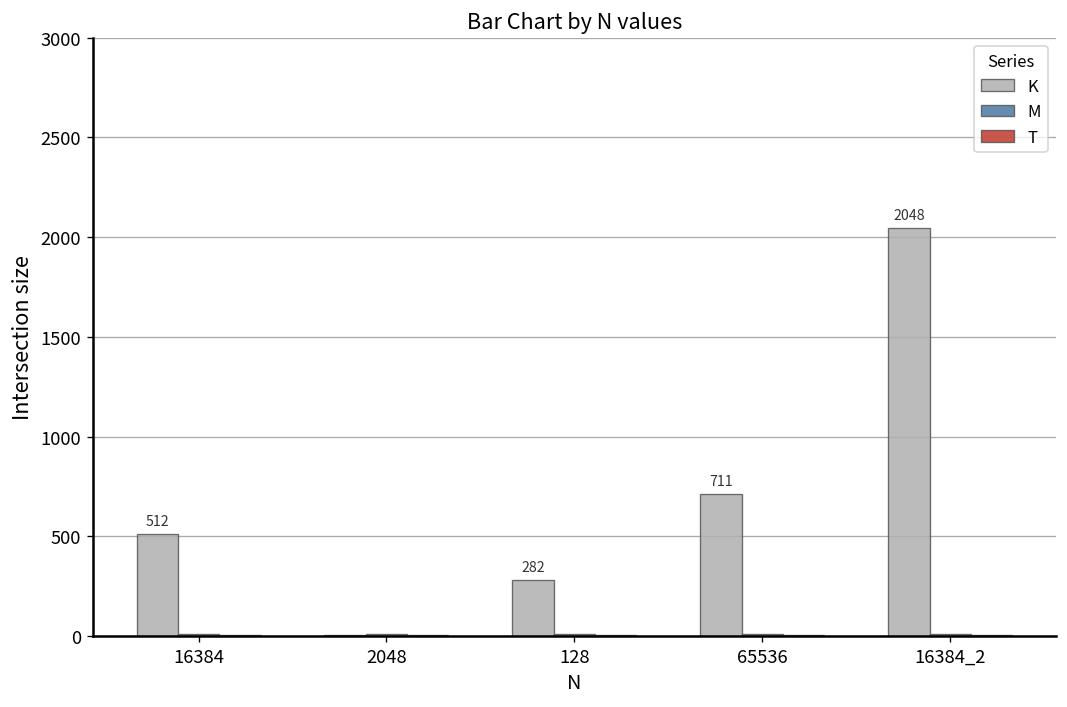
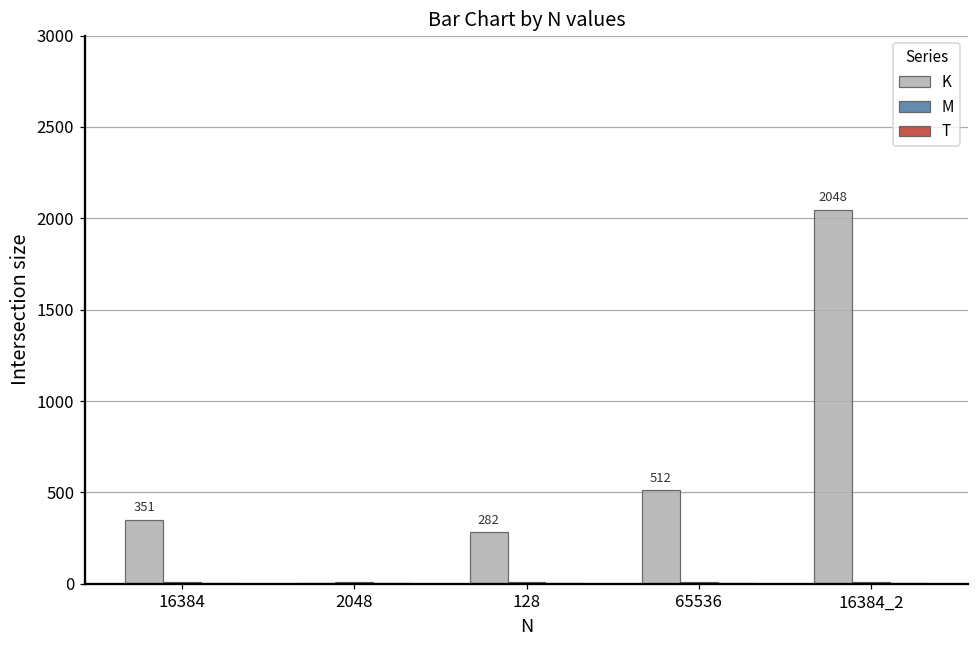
K, 16384: 512 -> 351
K, 65536: 711 -> 512
